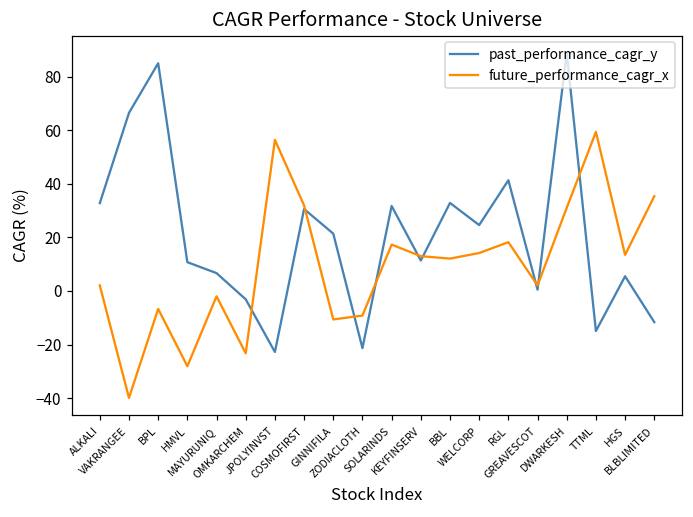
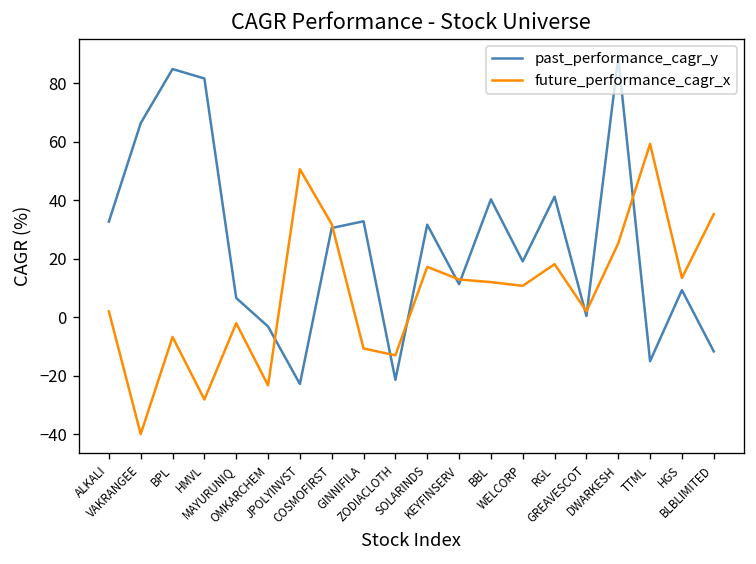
past_performance_cagr_y, HMVL: 11 -> 82
future_performance_cagr_x, JPOLYINVST: 56 -> 51
past_performance_cagr_y, GINNIFILA: 21 -> 33
future_performance_cagr_x, ZODIACLOTH: -9 -> -13
past_performance_cagr_y, BBL: 33 -> 40
past_performance_cagr_y, WELCORP: 25 -> 19
future_performance_cagr_x, WELCORP: 14 -> 11
future_performance_cagr_x, DWARKESH: 31 -> 25
past_performance_cagr_y, HGS: 5 -> 9
